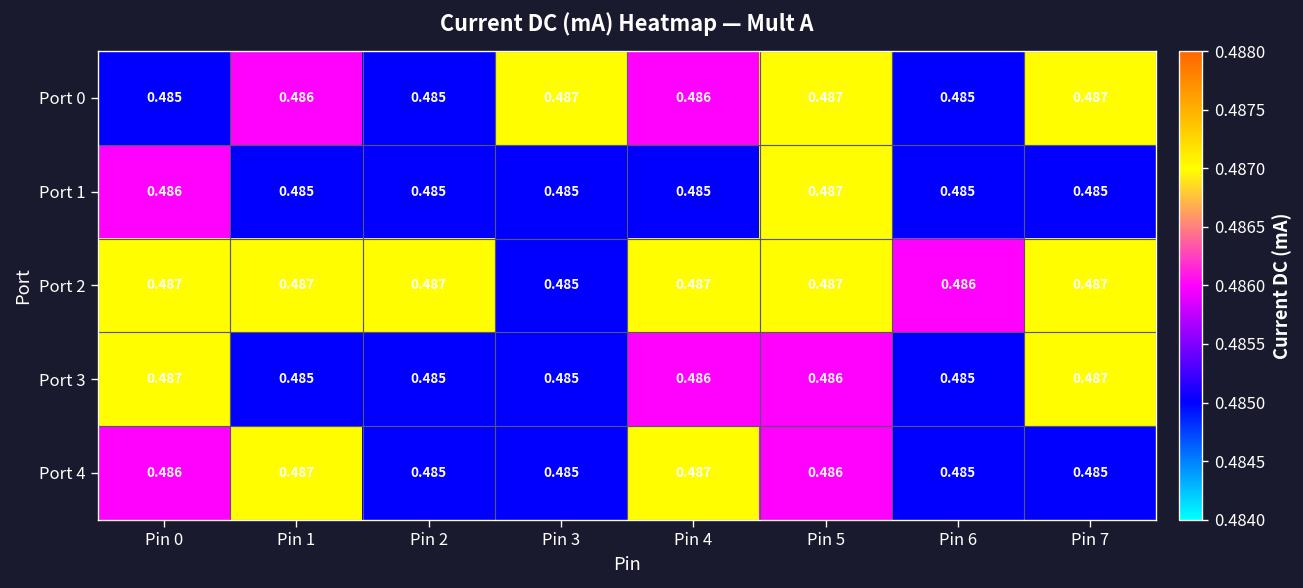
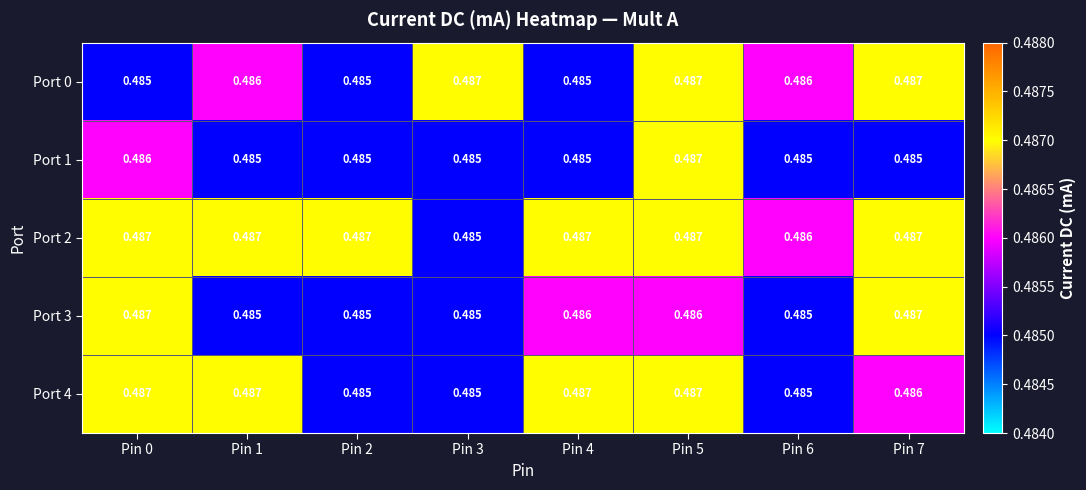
Port 0, Pin 4: 0.486 -> 0.485
Port 0, Pin 6: 0.485 -> 0.486
Port 4, Pin 0: 0.486 -> 0.487
Port 4, Pin 5: 0.486 -> 0.487
Port 4, Pin 7: 0.485 -> 0.486
